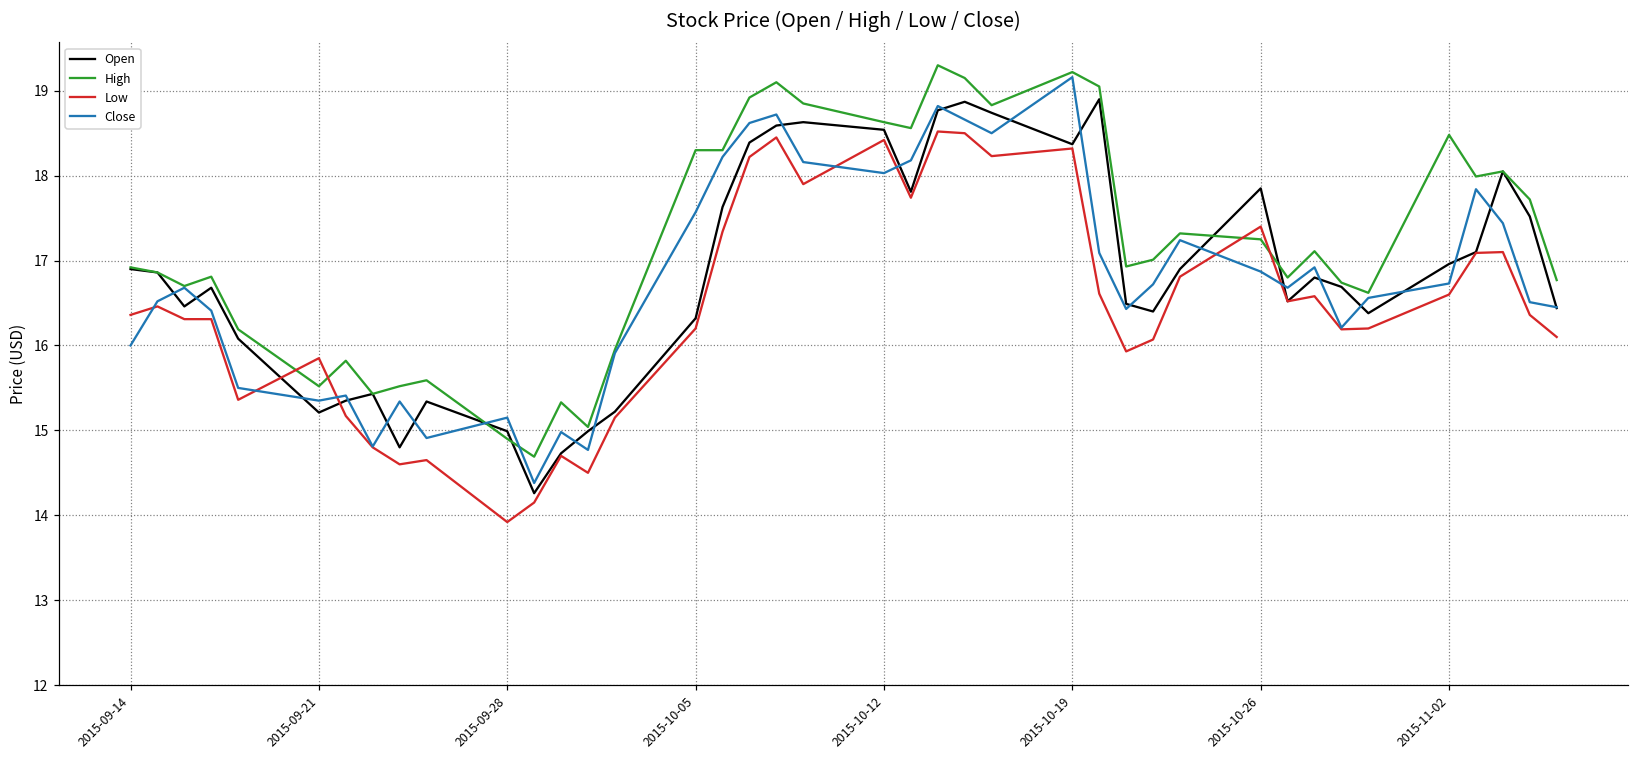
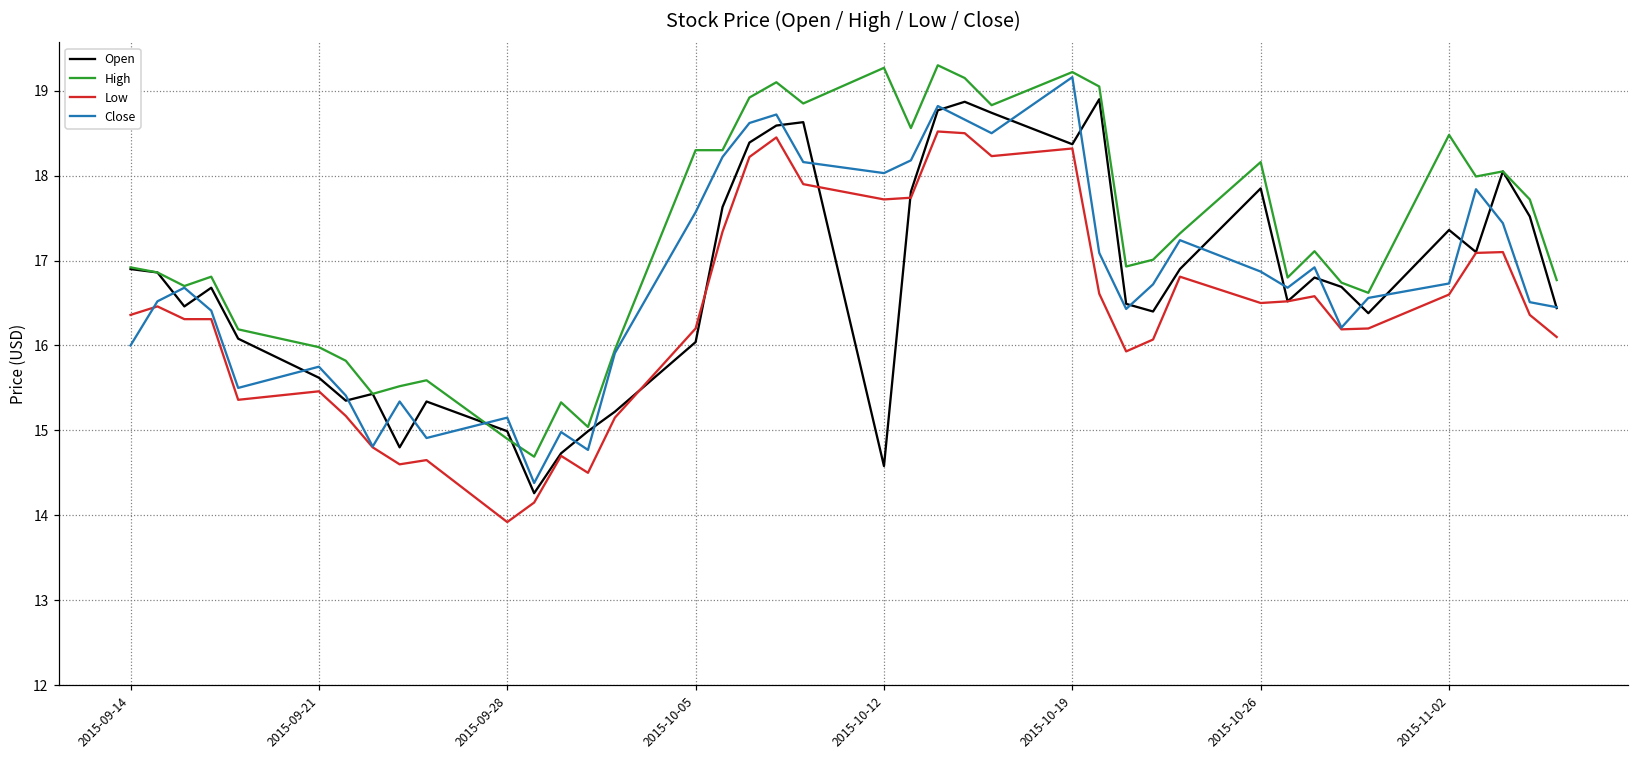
Open, 2015-09-21: 15.2 -> 15.6
High, 2015-09-21: 15.5 -> 16.0
Low, 2015-09-21: 15.9 -> 15.5
Close, 2015-09-21: 15.4 -> 15.8
Open, 2015-10-05: 16.3 -> 16.0
Open, 2015-10-12: 18.5 -> 14.6
High, 2015-10-12: 18.6 -> 19.3
Low, 2015-10-12: 18.4 -> 17.7
High, 2015-10-26: 17.3 -> 18.2
Low, 2015-10-26: 17.4 -> 16.5
Open, 2015-11-02: 17.0 -> 17.4
